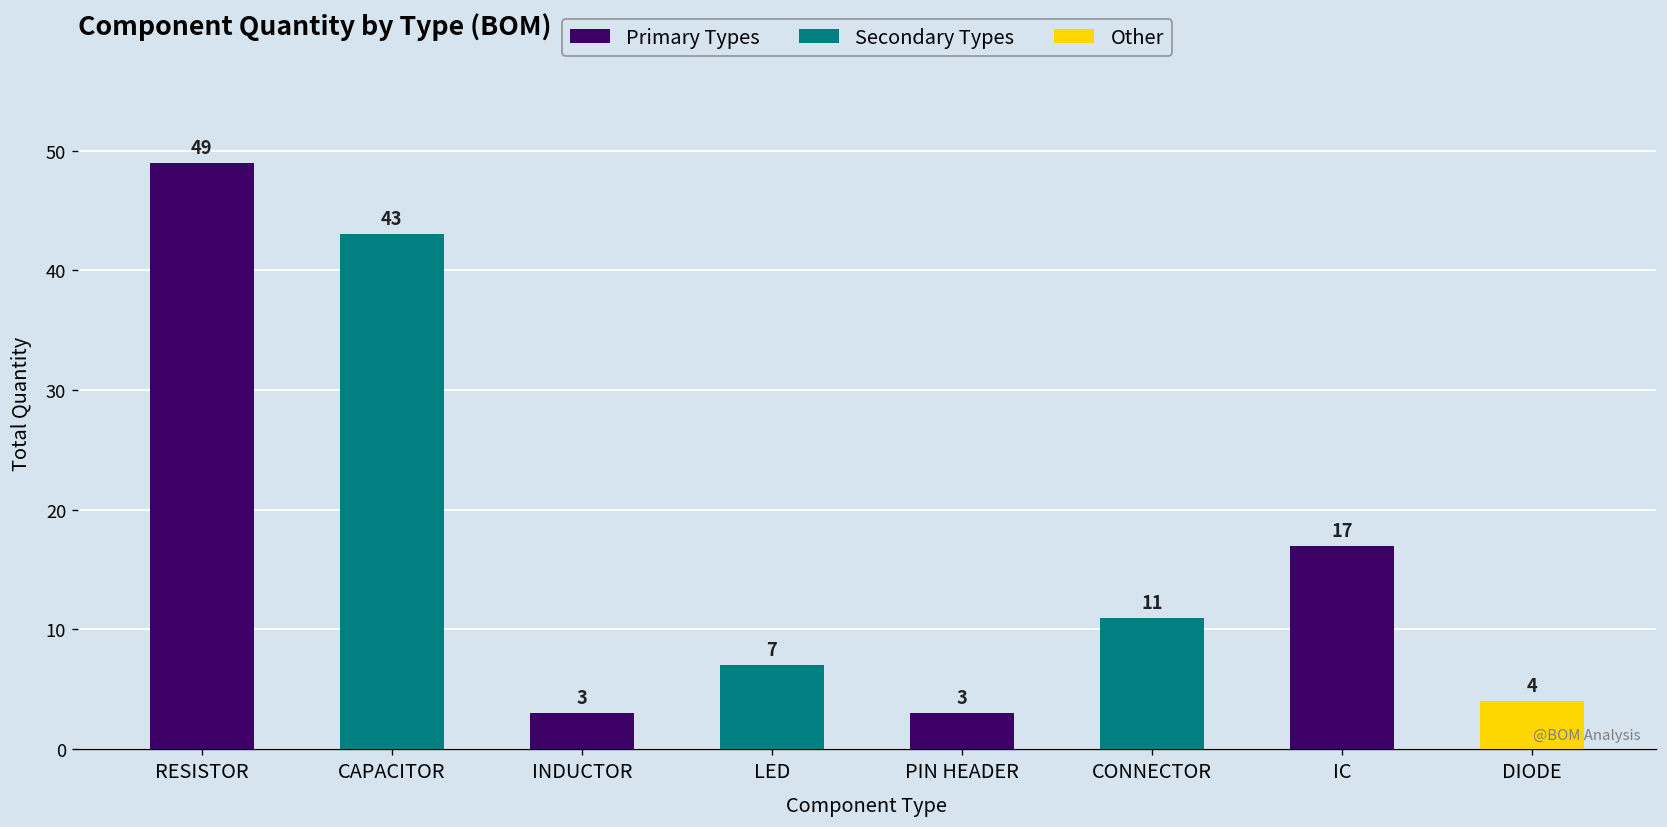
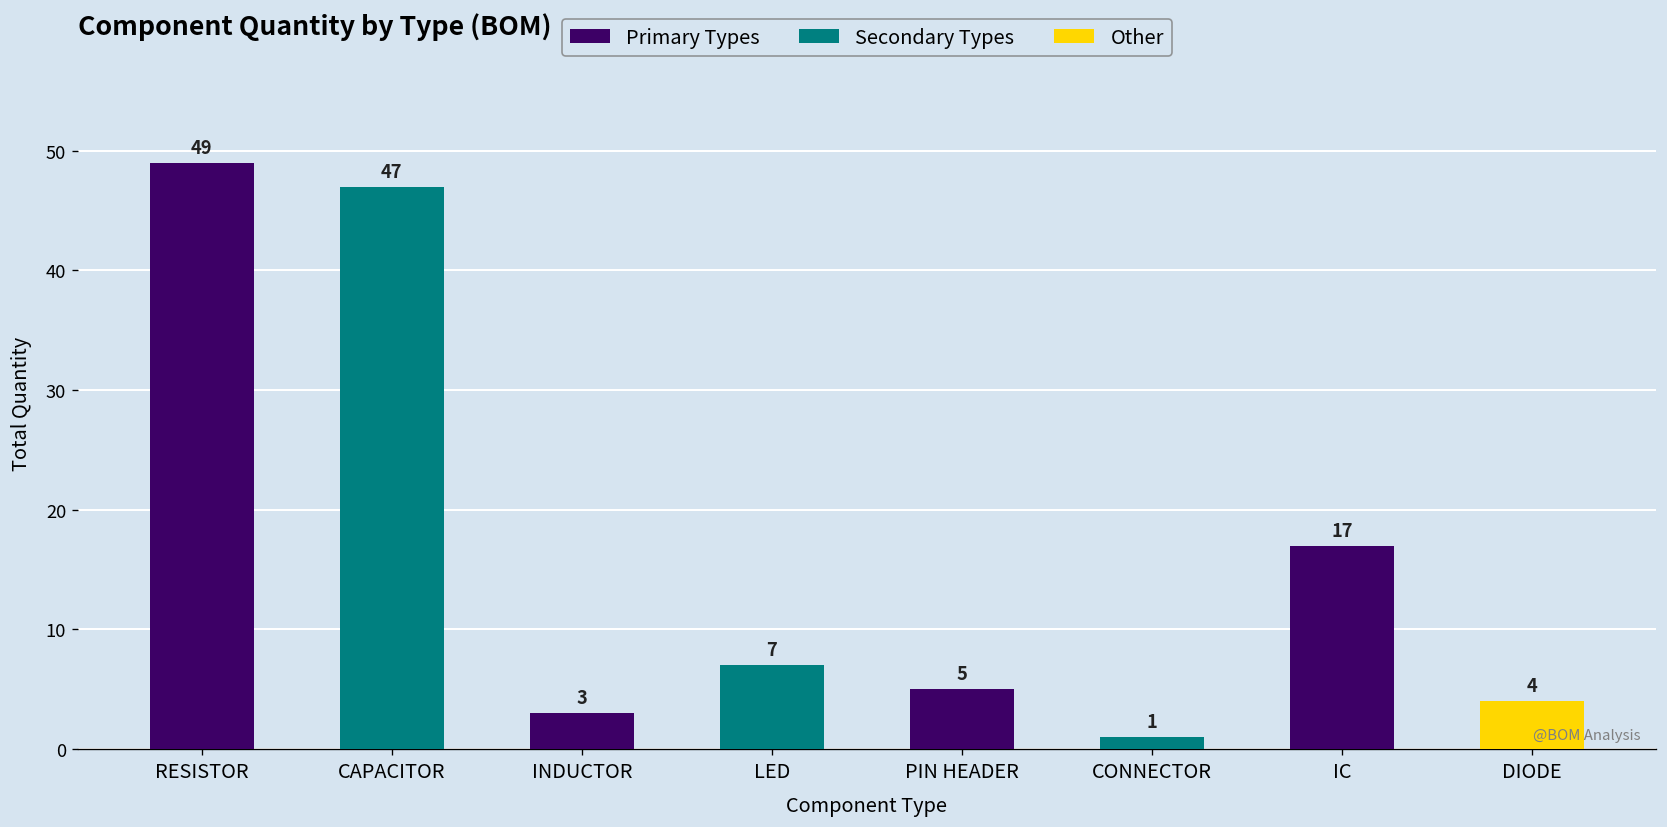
CAPACITOR: 43 -> 47
PIN HEADER: 3 -> 5
CONNECTOR: 11 -> 1
